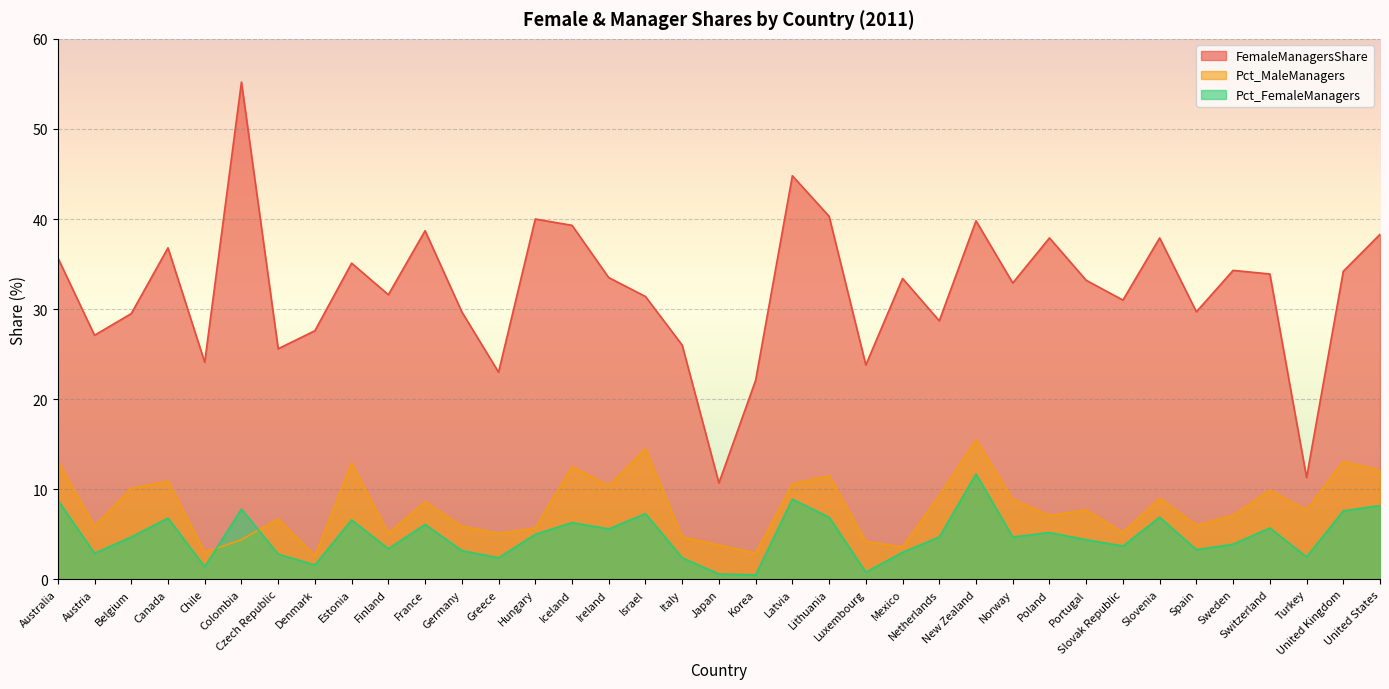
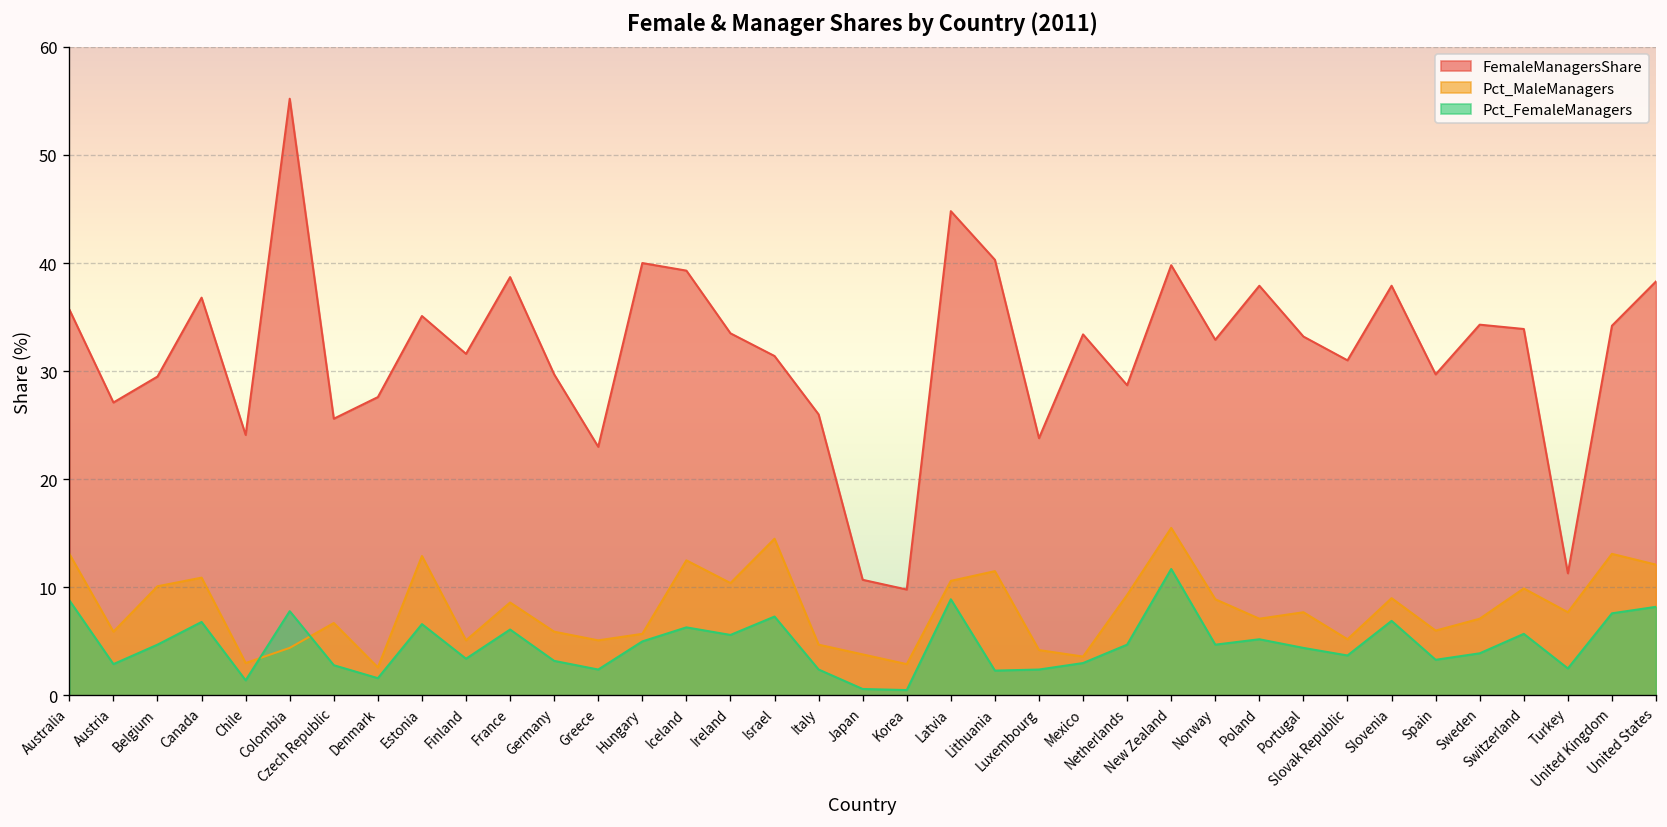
FemaleManagersShare, Korea: 22 -> 10
Pct_FemaleManagers, Lithuania: 7 -> 2
Pct_FemaleManagers, Luxembourg: 1 -> 2
